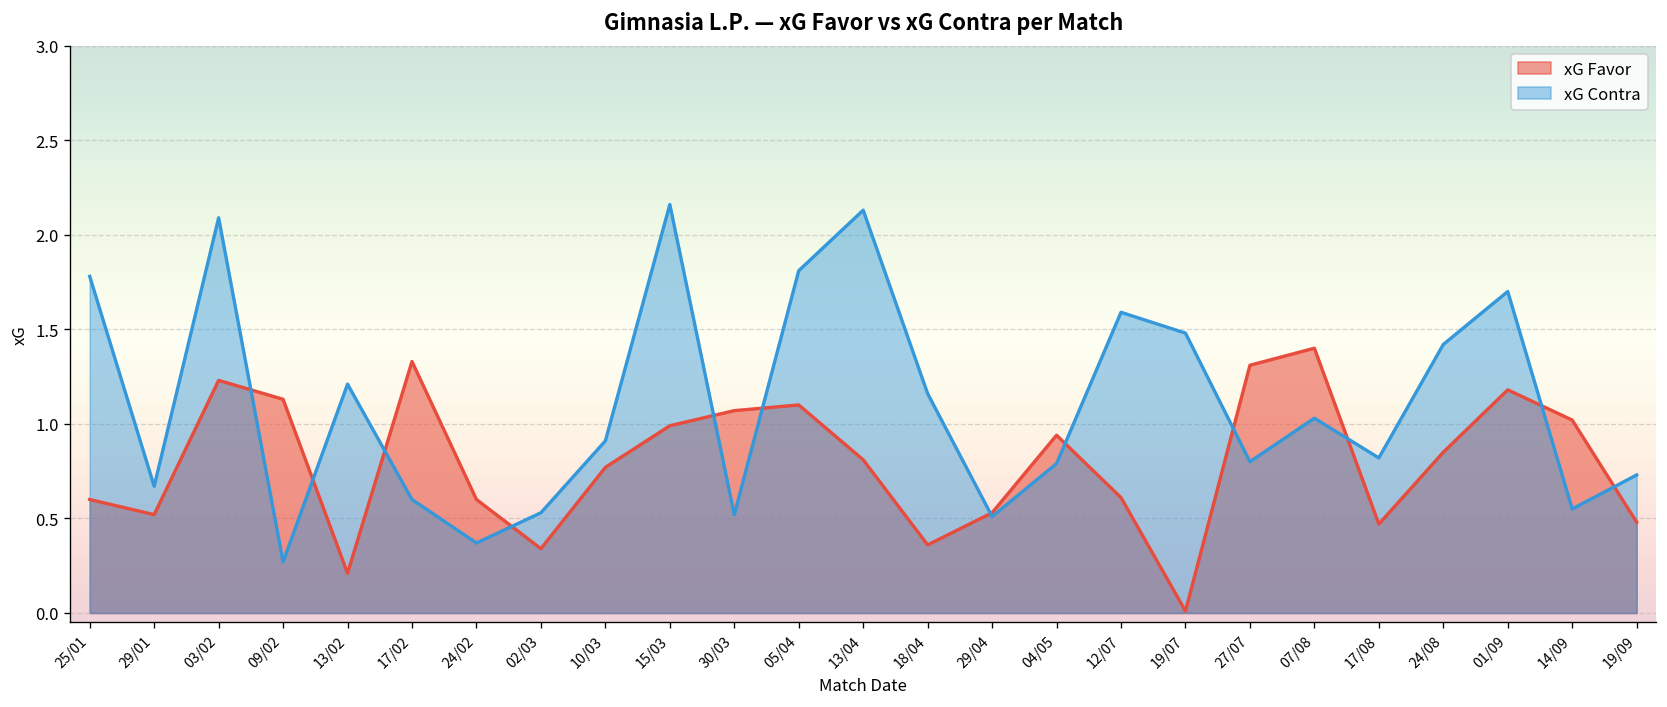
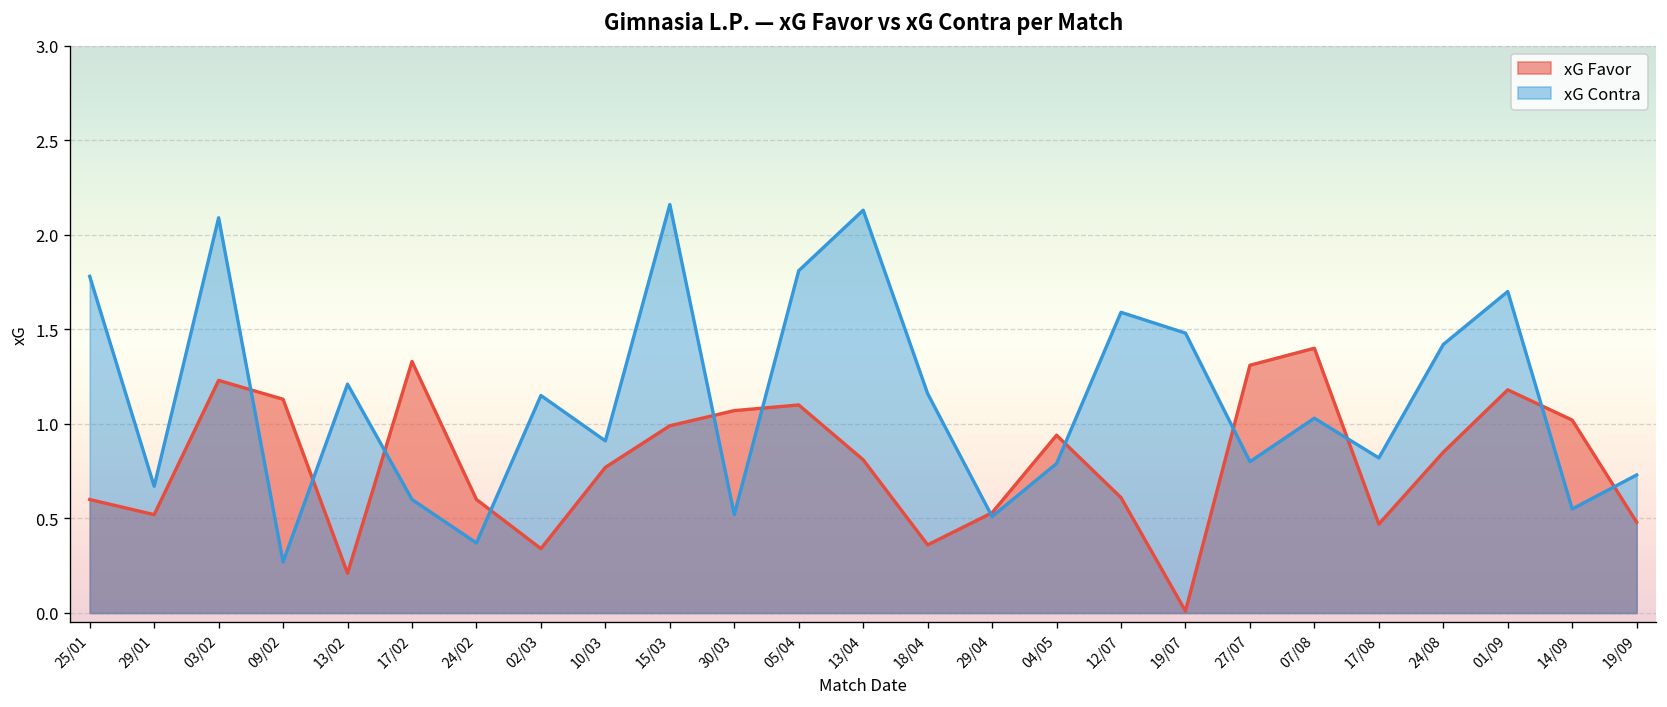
xG Contra, 02/03: 0.53 -> 1.15
